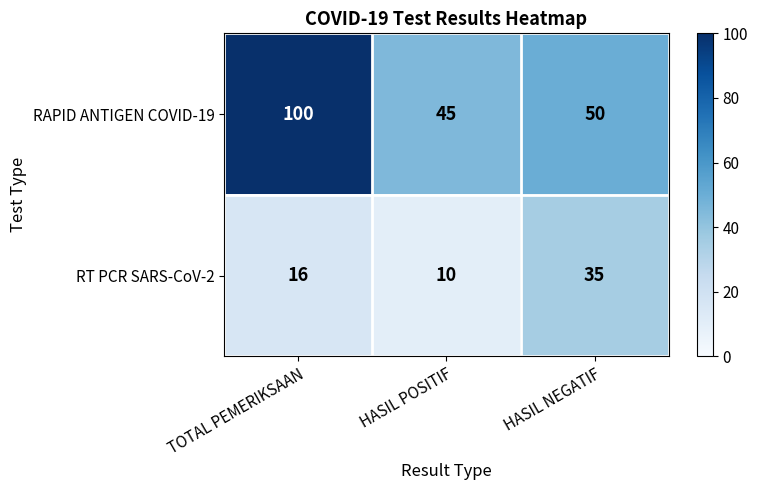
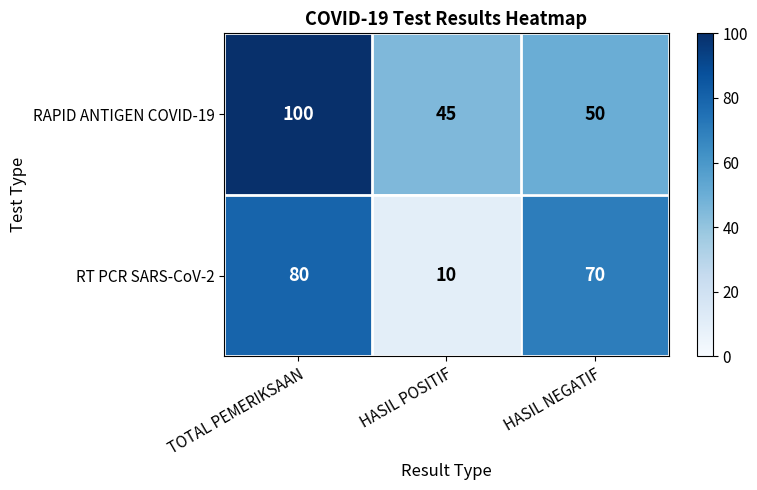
RT PCR SARS-CoV-2, TOTAL PEMERIKSAAN: 16 -> 80
RT PCR SARS-CoV-2, HASIL NEGATIF: 35 -> 70
